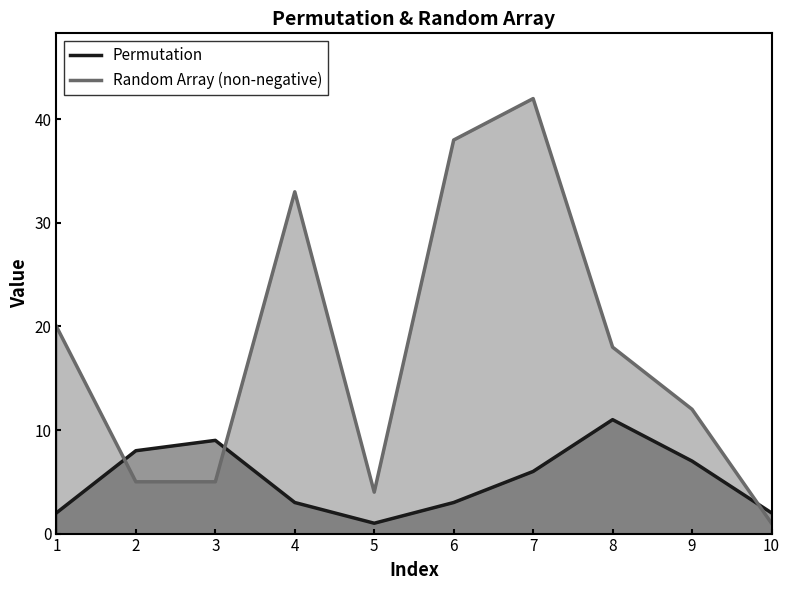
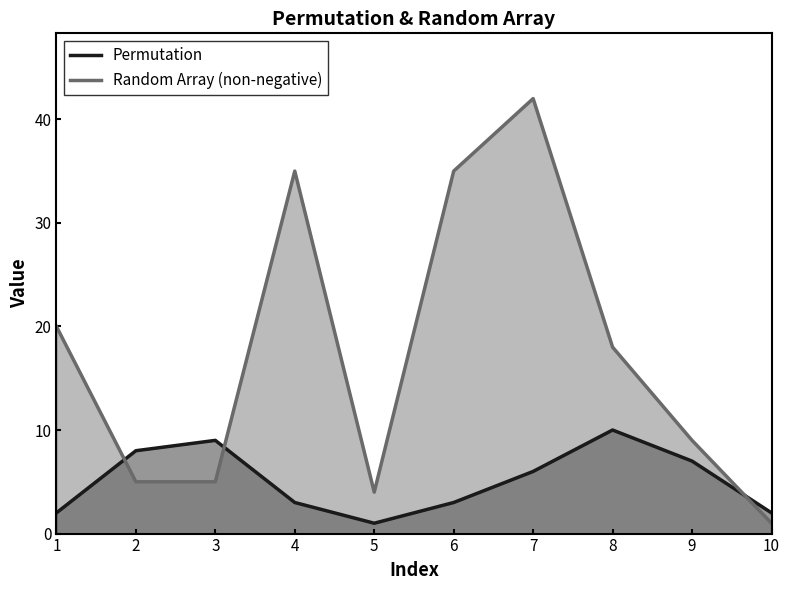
Random Array (non-negative), 4: 33 -> 35
Random Array (non-negative), 6: 38 -> 35
Permutation, 8: 11 -> 10
Random Array (non-negative), 9: 12 -> 9
